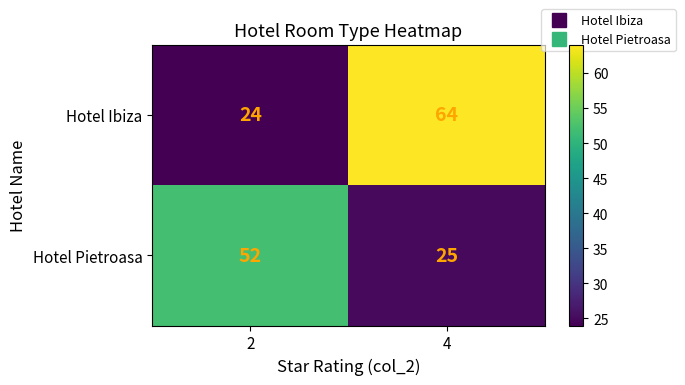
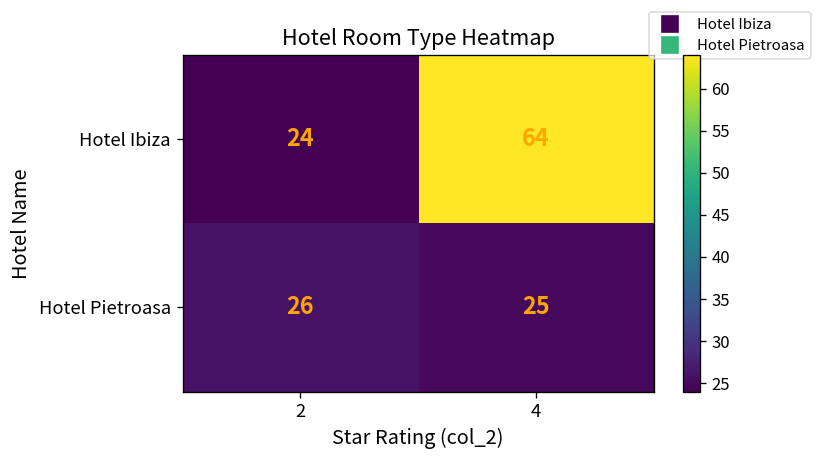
Hotel Pietroasa, 2: 52 -> 26
